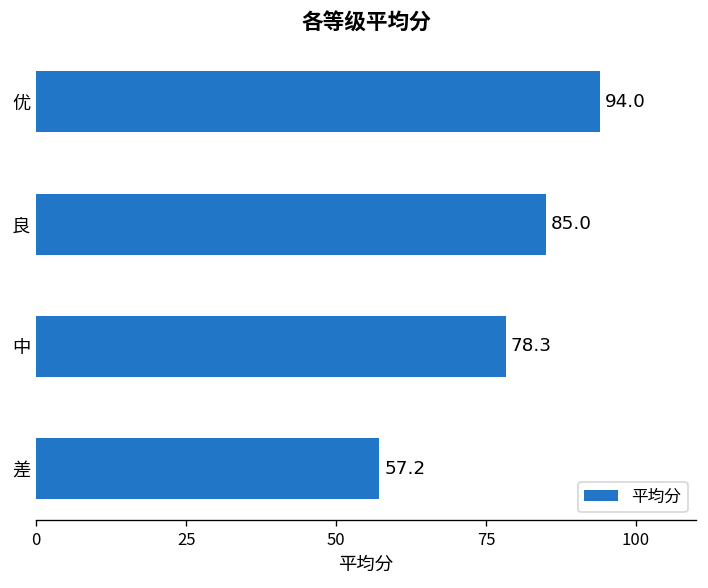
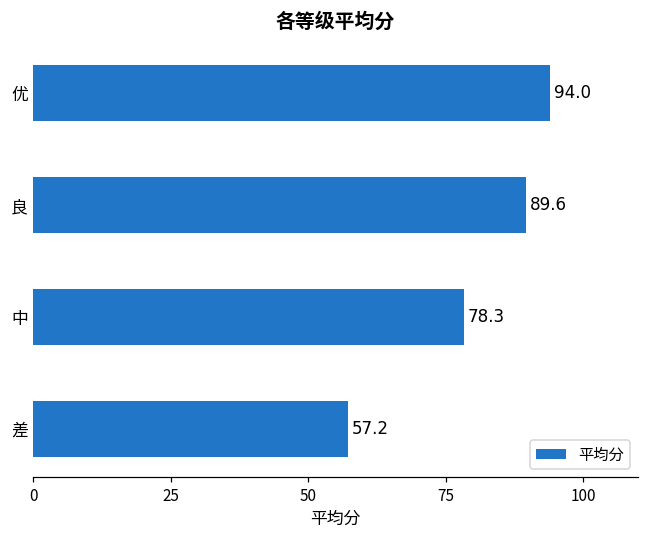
良: 85.0 -> 89.6
